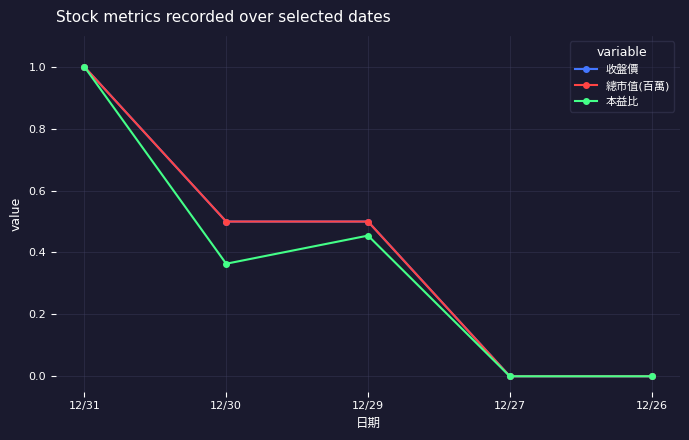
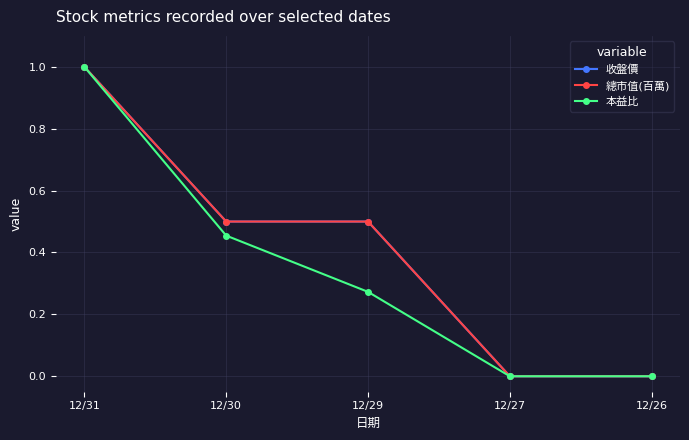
本益比, 12/30: 0.36 -> 0.45
本益比, 12/29: 0.45 -> 0.27
